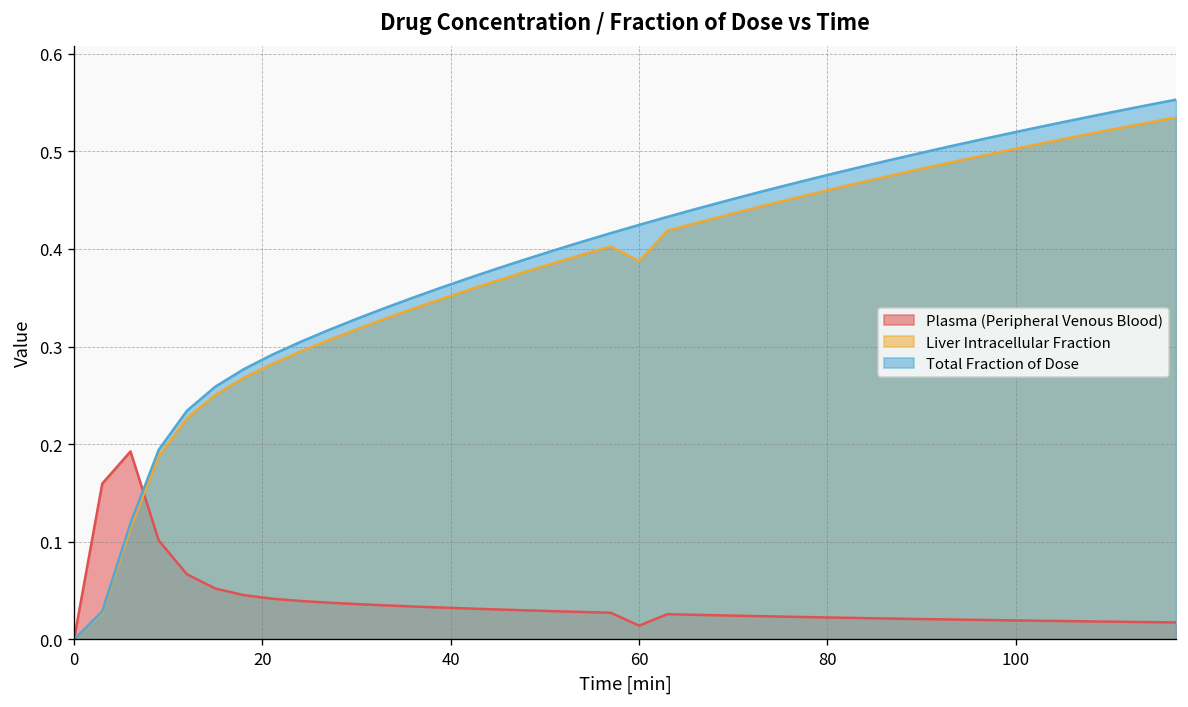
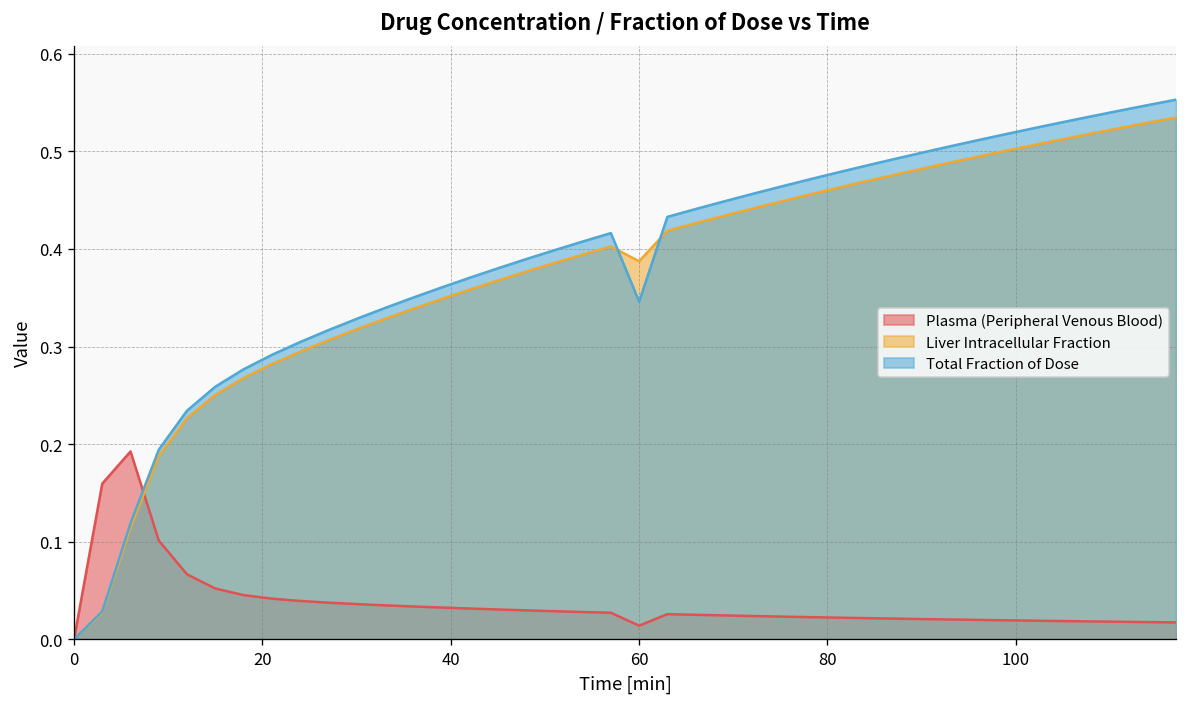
Total Fraction of Dose, 60: 0.42 -> 0.35
